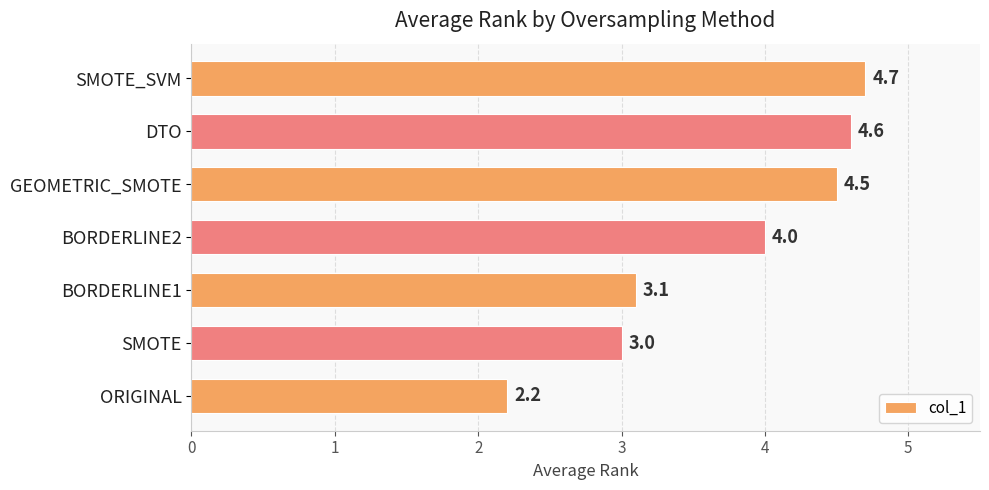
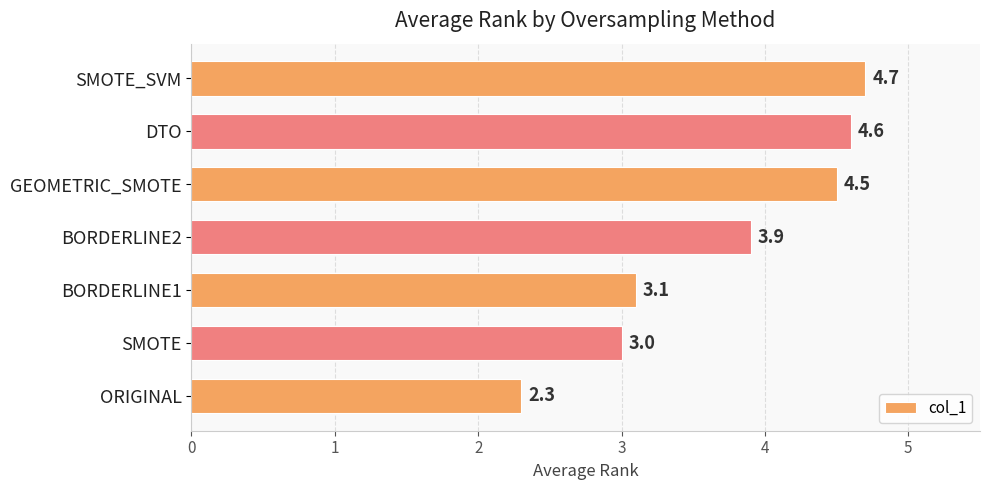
BORDERLINE2: 4.0 -> 3.9
ORIGINAL: 2.2 -> 2.3
